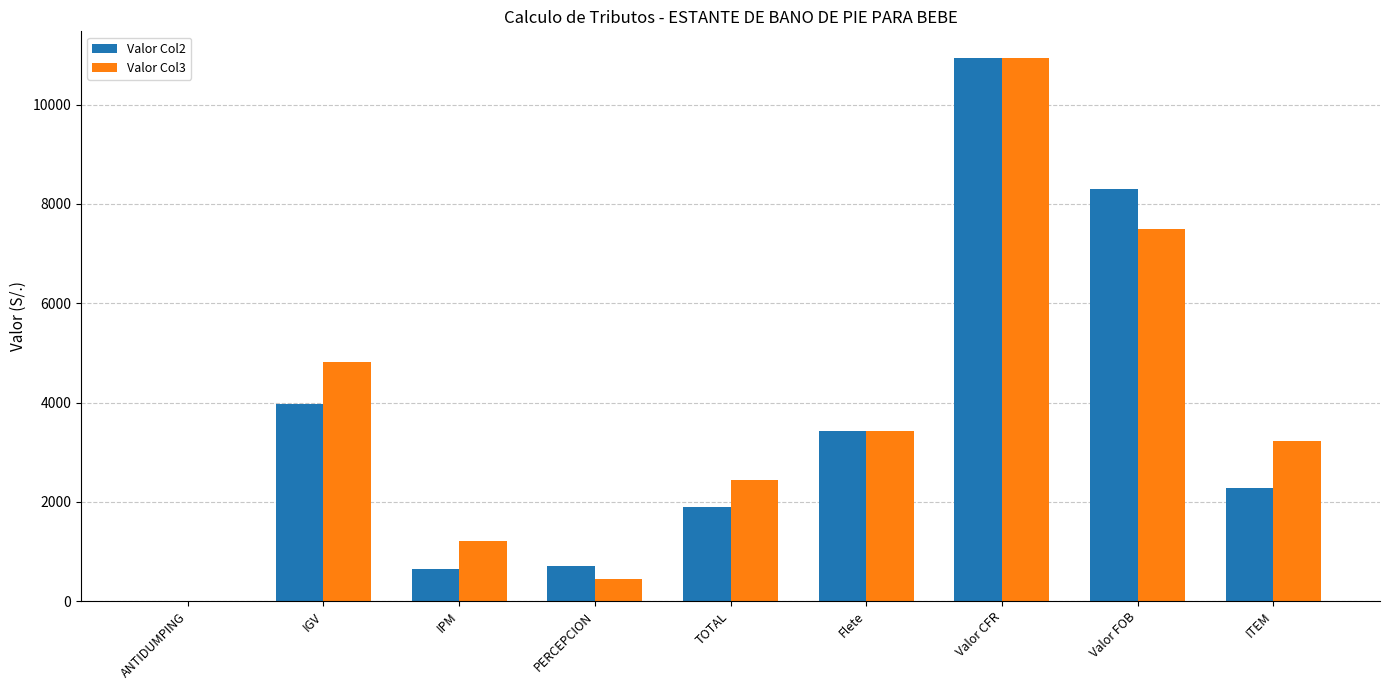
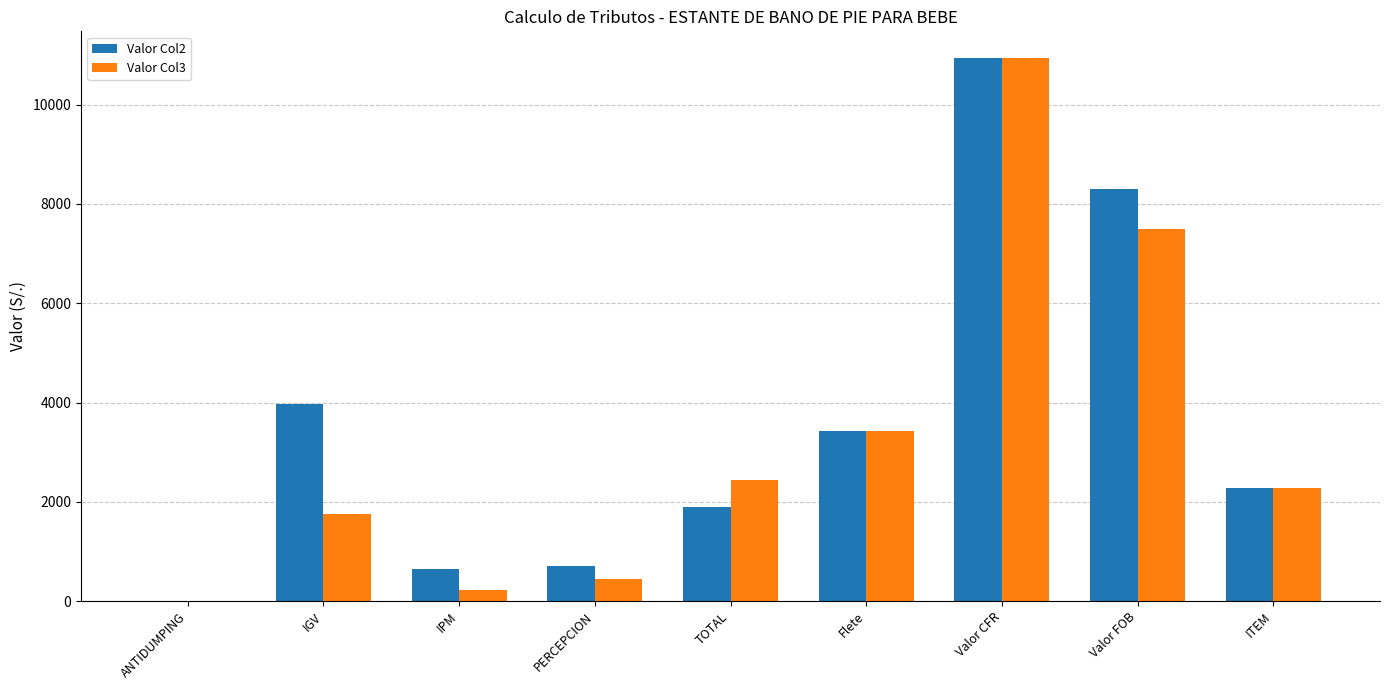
Valor Col3, IGV: 4800 -> 1800
Valor Col3, IPM: 1200 -> 200
Valor Col3, ITEM: 3200 -> 2300
